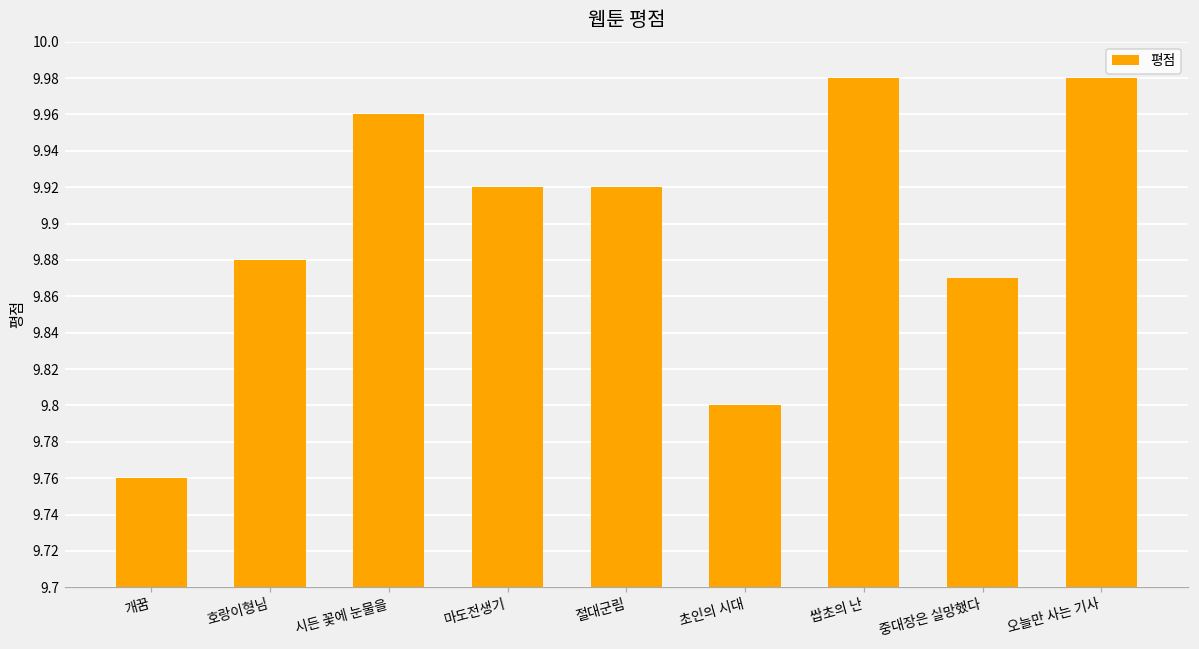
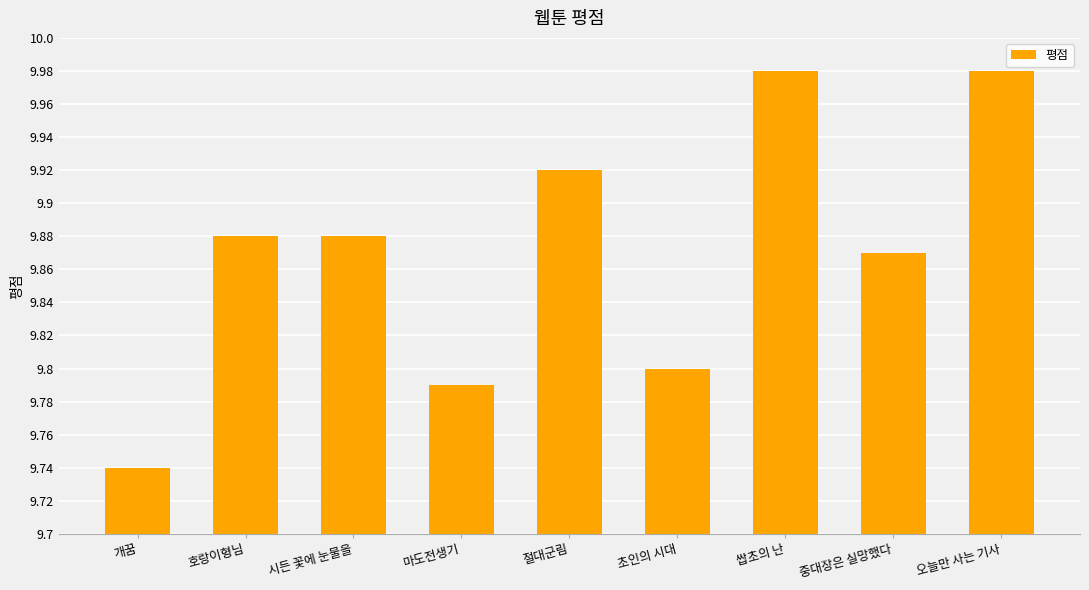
개꿈: 9.76 -> 9.74
시든 꽃에 눈물을: 9.96 -> 9.88
마도전생기: 9.92 -> 9.79
